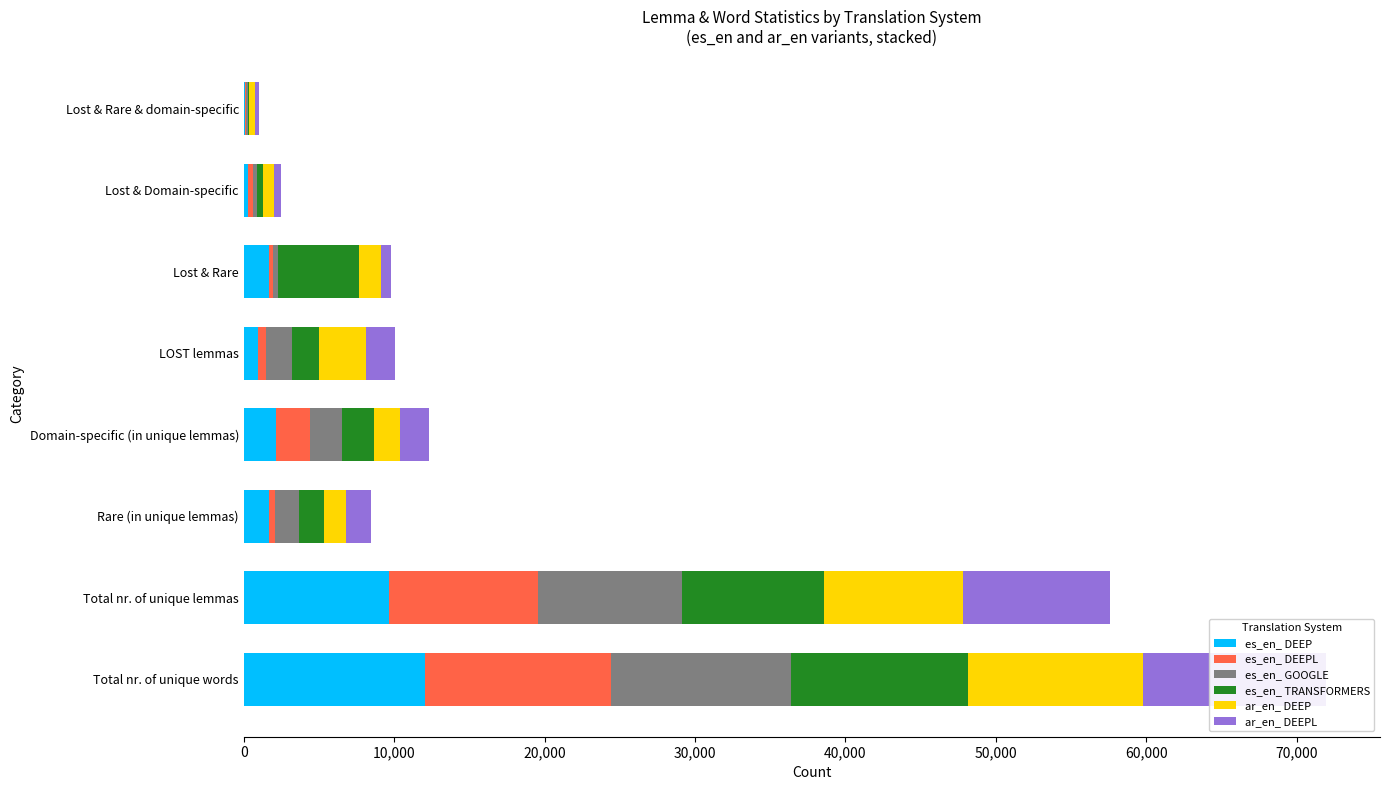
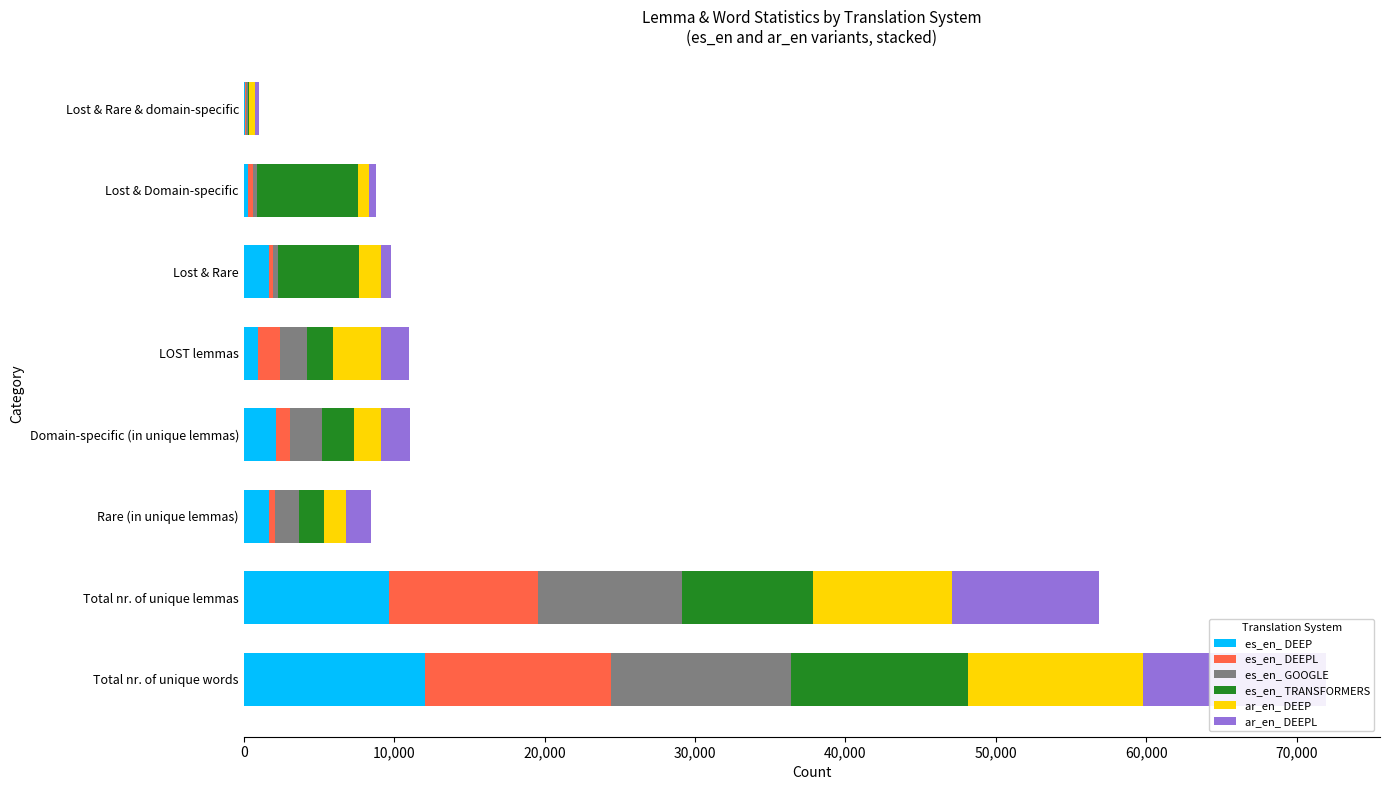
es_en_ TRANSFORMERS, Lost & Domain-specific: 300 -> 6,700
es_en_ DEEPL, LOST lemmas: 600 -> 1,500
es_en_ DEEPL, Domain-specific (in unique lemmas): 2,200 -> 900
es_en_ TRANSFORMERS, Total nr. of unique lemmas: 9,500 -> 8,700
